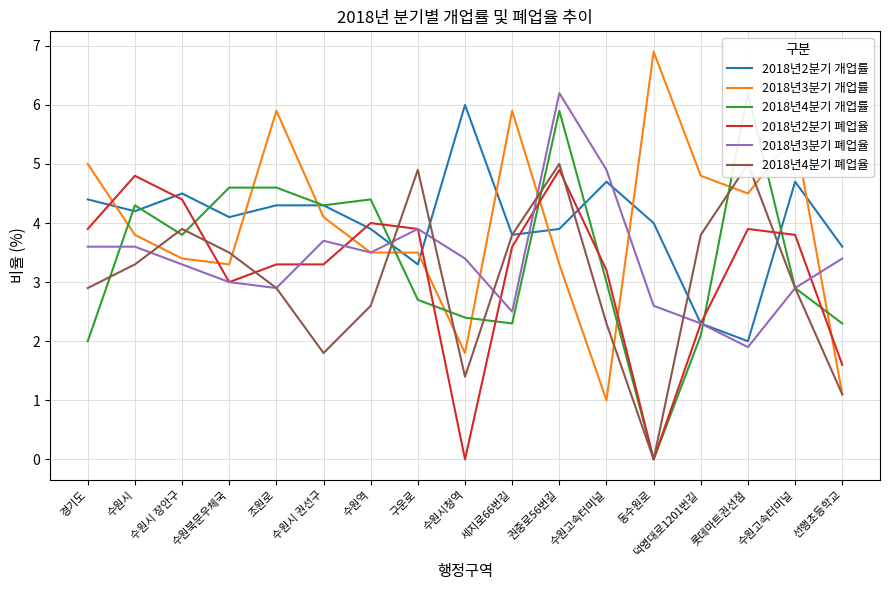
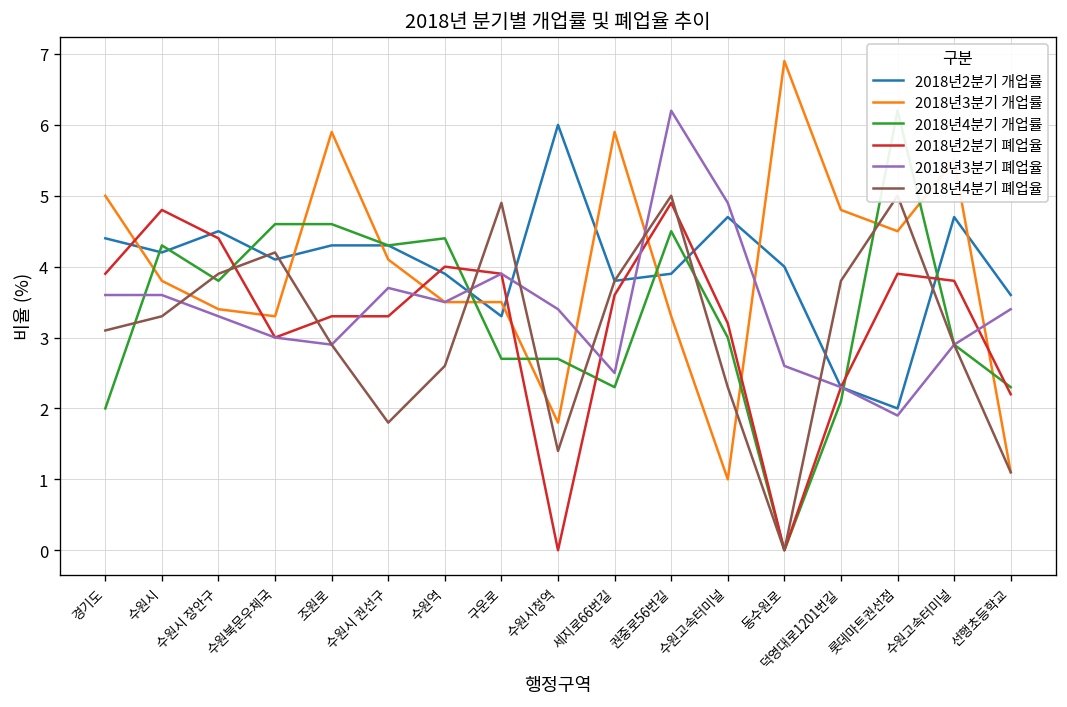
2018년4분기 폐업율, 경기도: 2.9 -> 3.1
2018년4분기 폐업율, 수원북문우체국: 3.5 -> 4.2
2018년4분기 개업률, 수원시청역: 2.4 -> 2.7
2018년4분기 개업률, 권중로56번길: 5.9 -> 4.5
2018년2분기 폐업율, 선행초등학교: 1.6 -> 2.2
